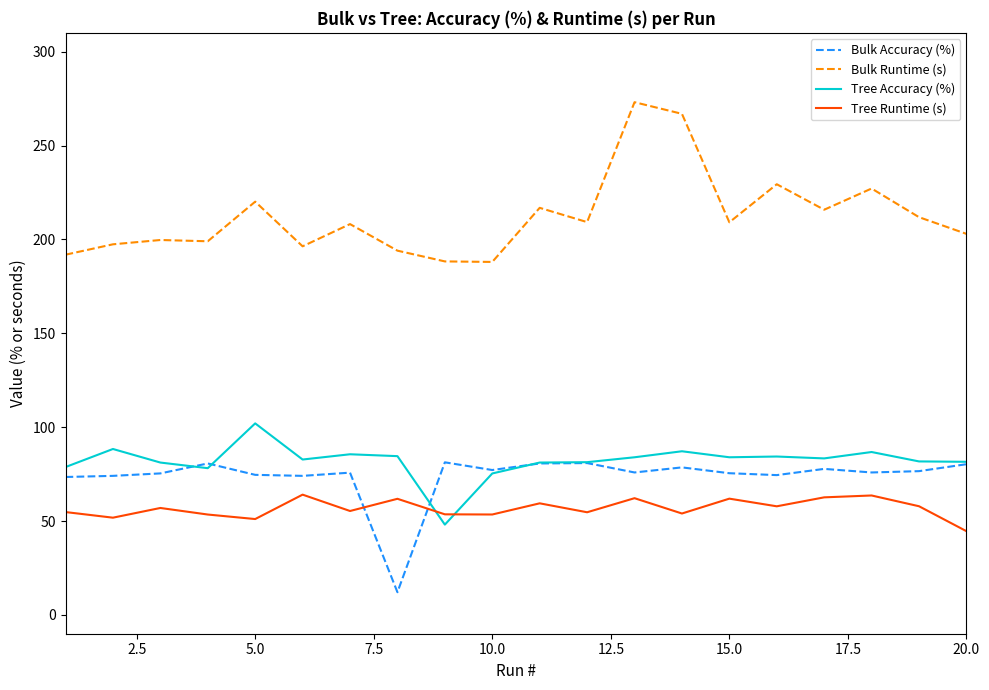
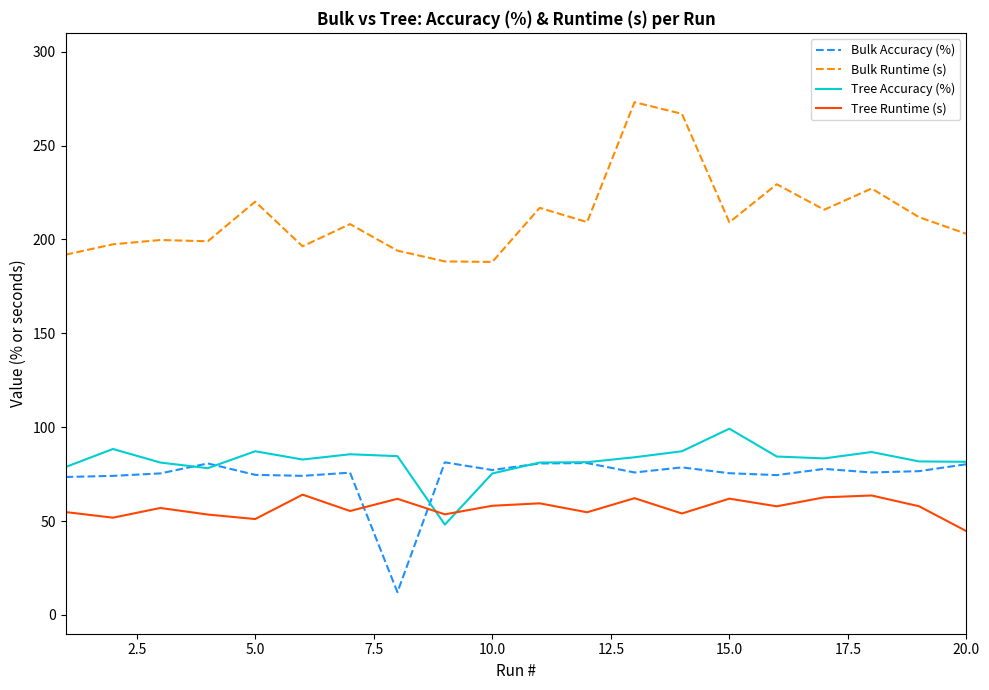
Tree Accuracy (%), 5.0: 102 -> 87
Tree Runtime (s), 10.0: 53 -> 58
Tree Accuracy (%), 15.0: 84 -> 99
